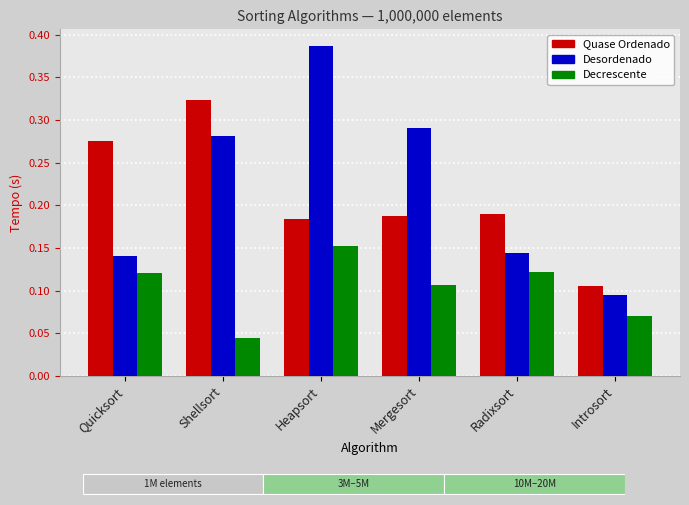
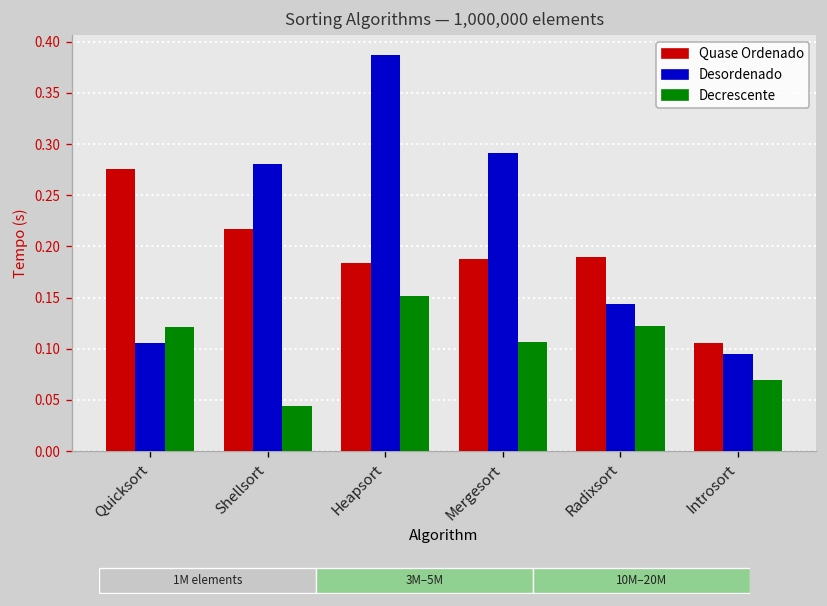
Sorting Algorithms — 1,000,000 elements, Desordenado, Quicksort: 0.14 -> 0.11
Sorting Algorithms — 1,000,000 elements, Quase Ordenado, Shellsort: 0.32 -> 0.22
